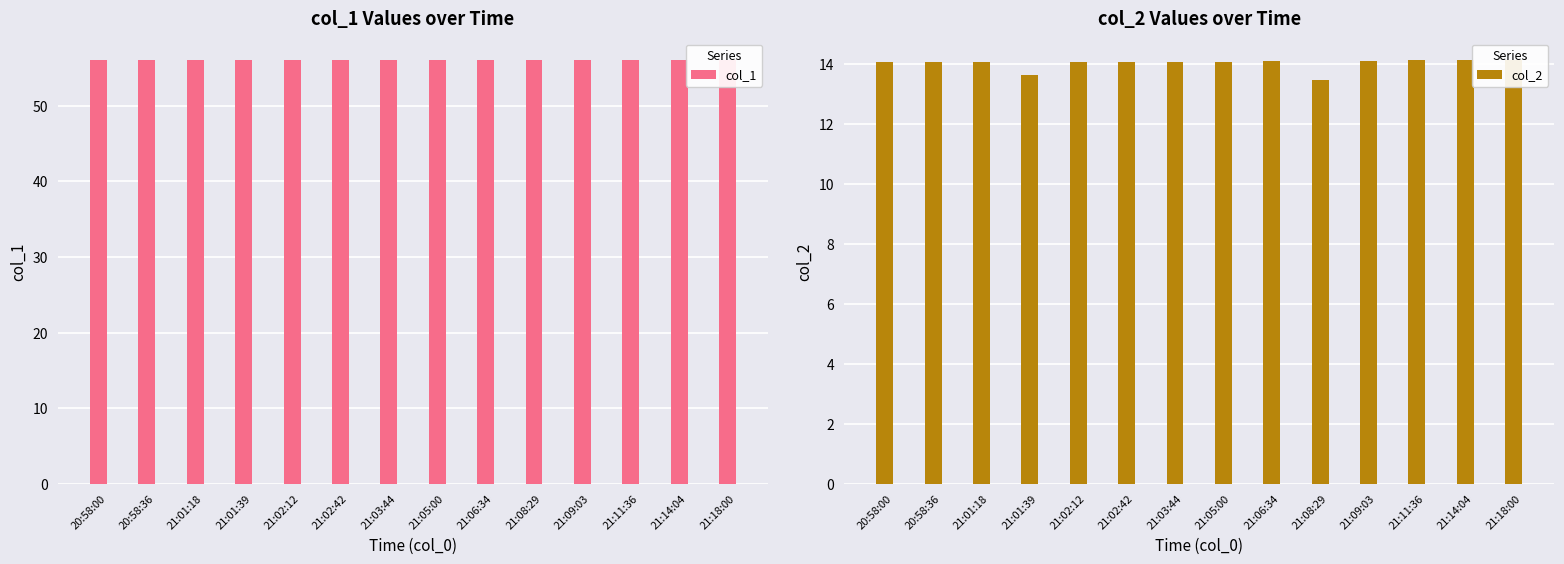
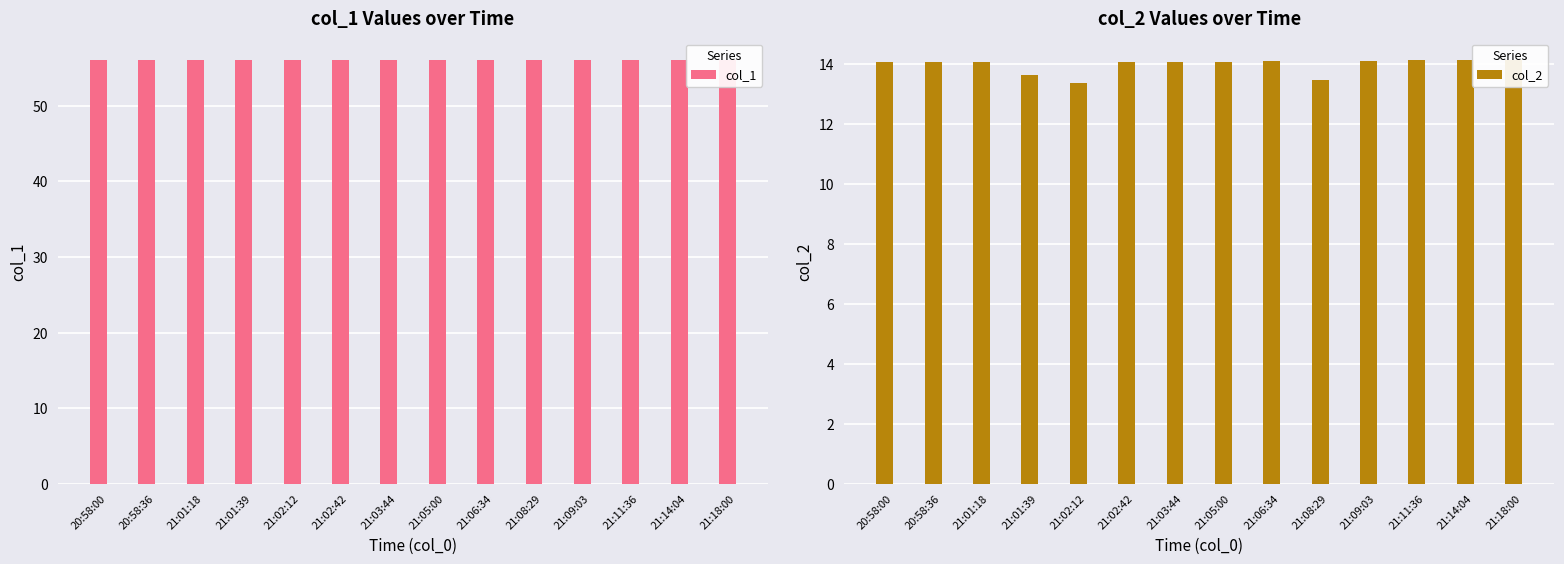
col_2 Values over Time, 21:02:12: 14.1 -> 13.4
